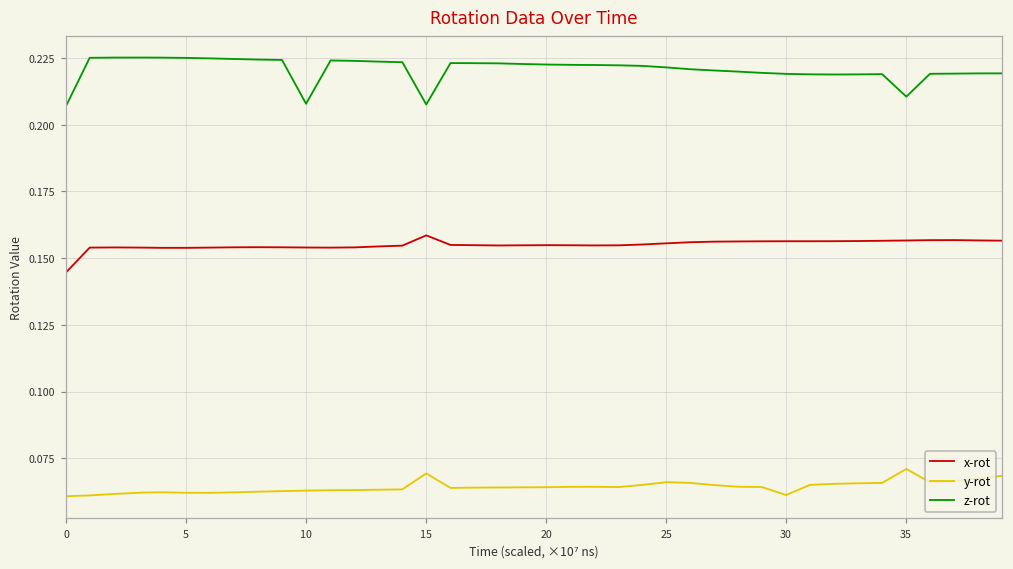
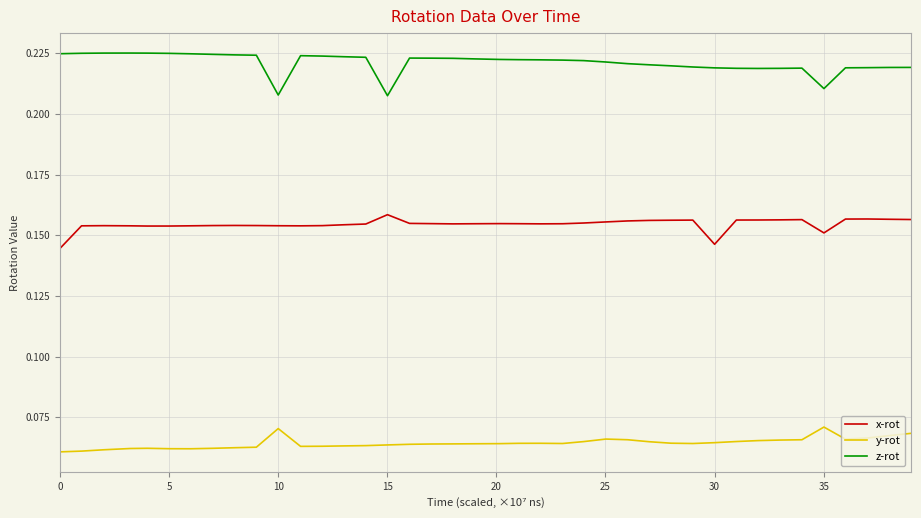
z-rot, 0: 0.207 -> 0.225
y-rot, 10: 0.063 -> 0.070
y-rot, 15: 0.069 -> 0.064
x-rot, 30: 0.156 -> 0.146
y-rot, 30: 0.061 -> 0.065
x-rot, 35: 0.157 -> 0.151
